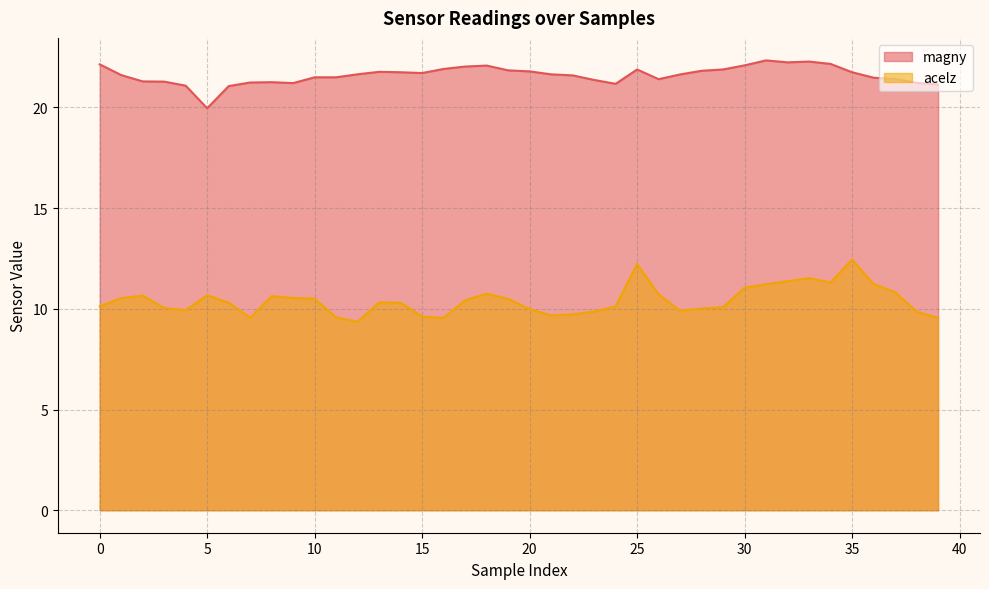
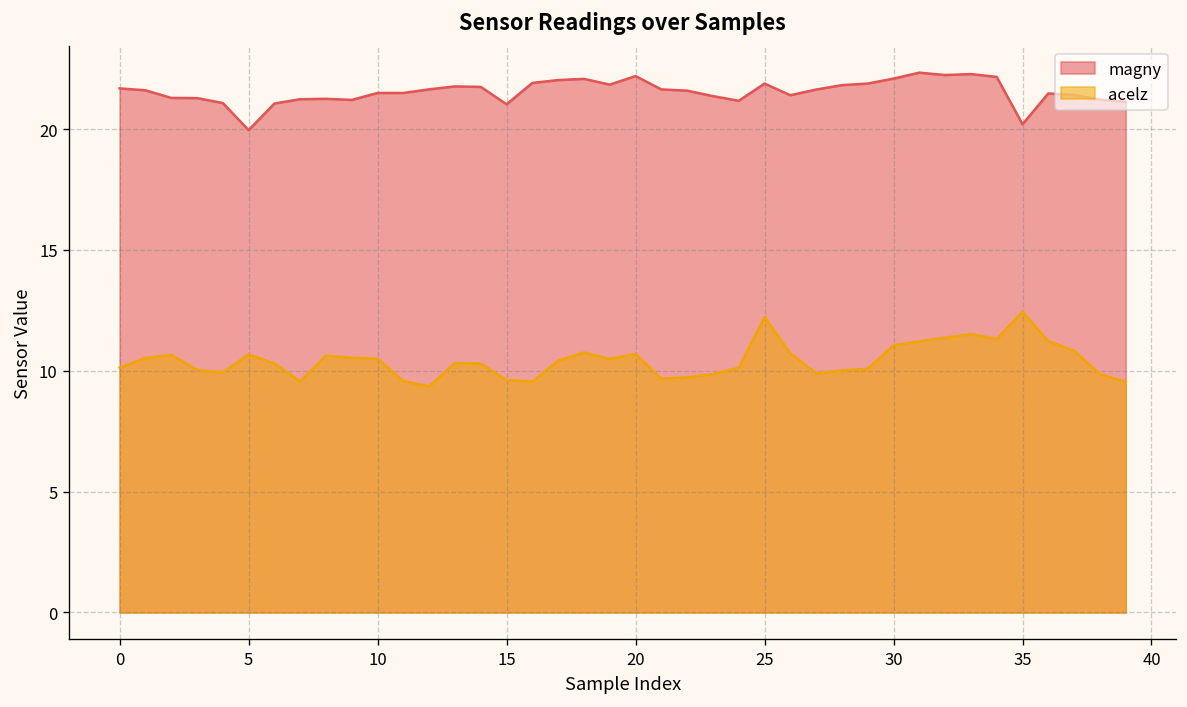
magny, 0: 22.1 -> 21.7
magny, 15: 21.7 -> 21.0
magny, 20: 21.8 -> 22.2
acelz, 20: 10.0 -> 10.7
magny, 35: 21.7 -> 20.2
